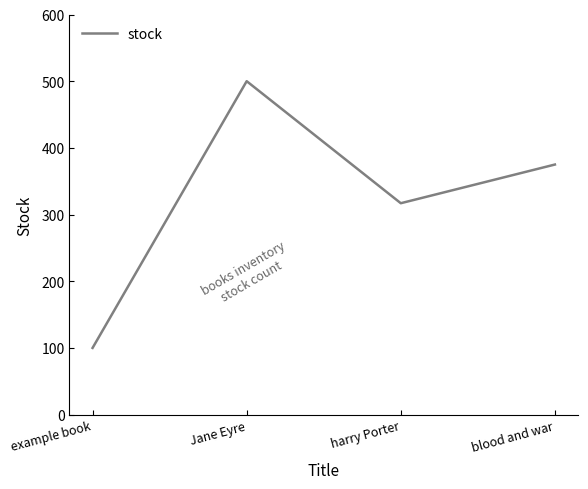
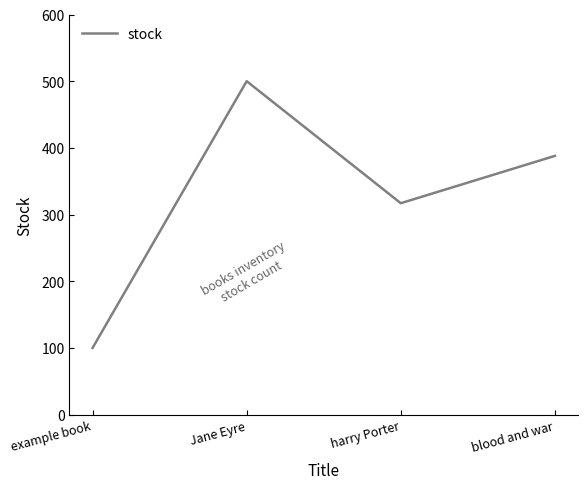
blood and war: 380 -> 390
